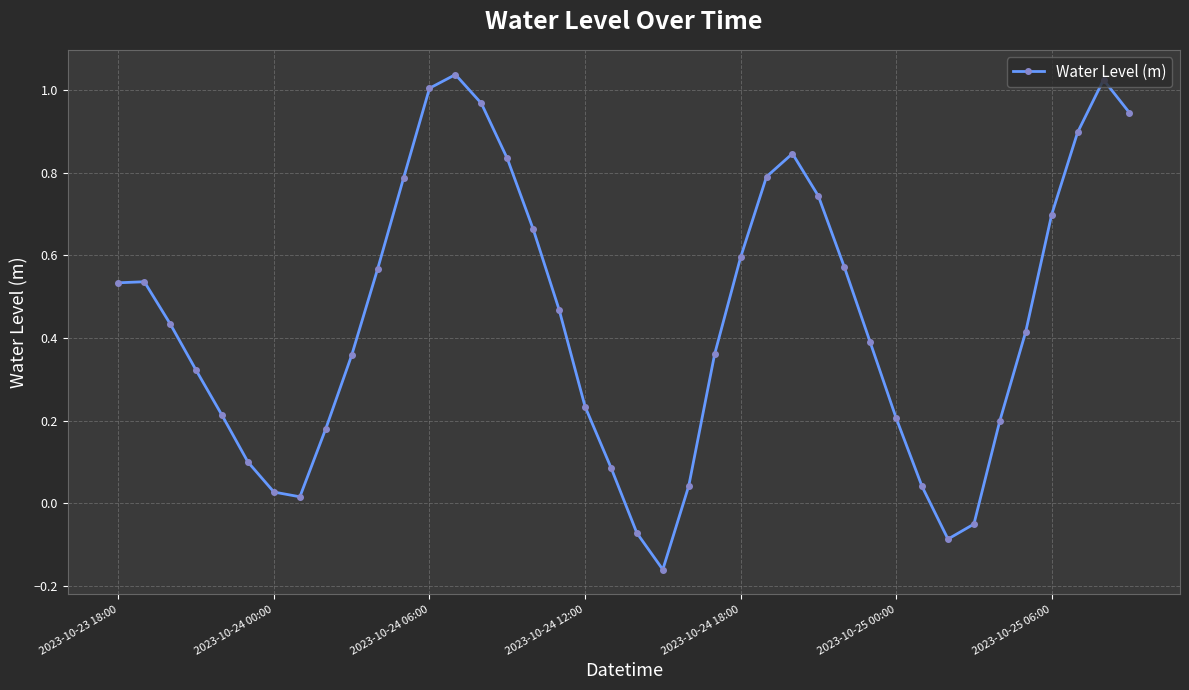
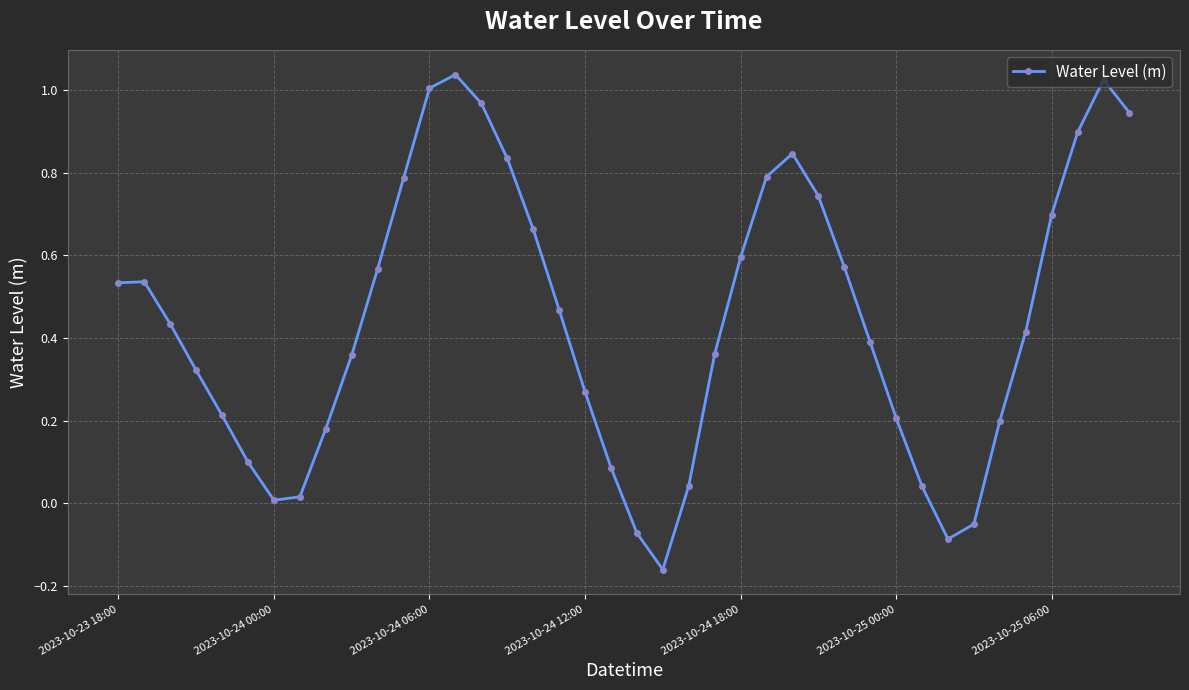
2023-10-24 00:00: 0.03 -> 0.01
2023-10-24 12:00: 0.23 -> 0.27
